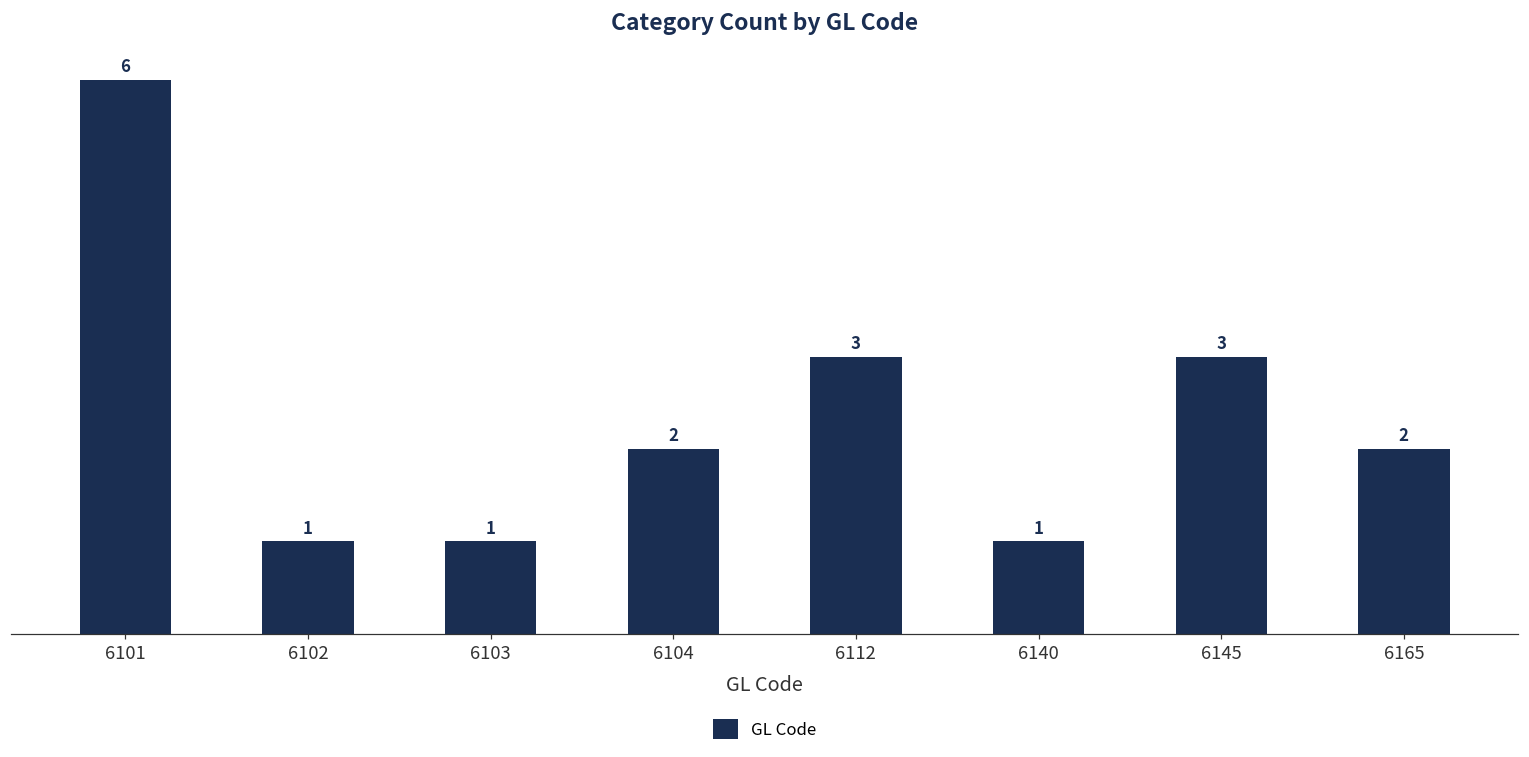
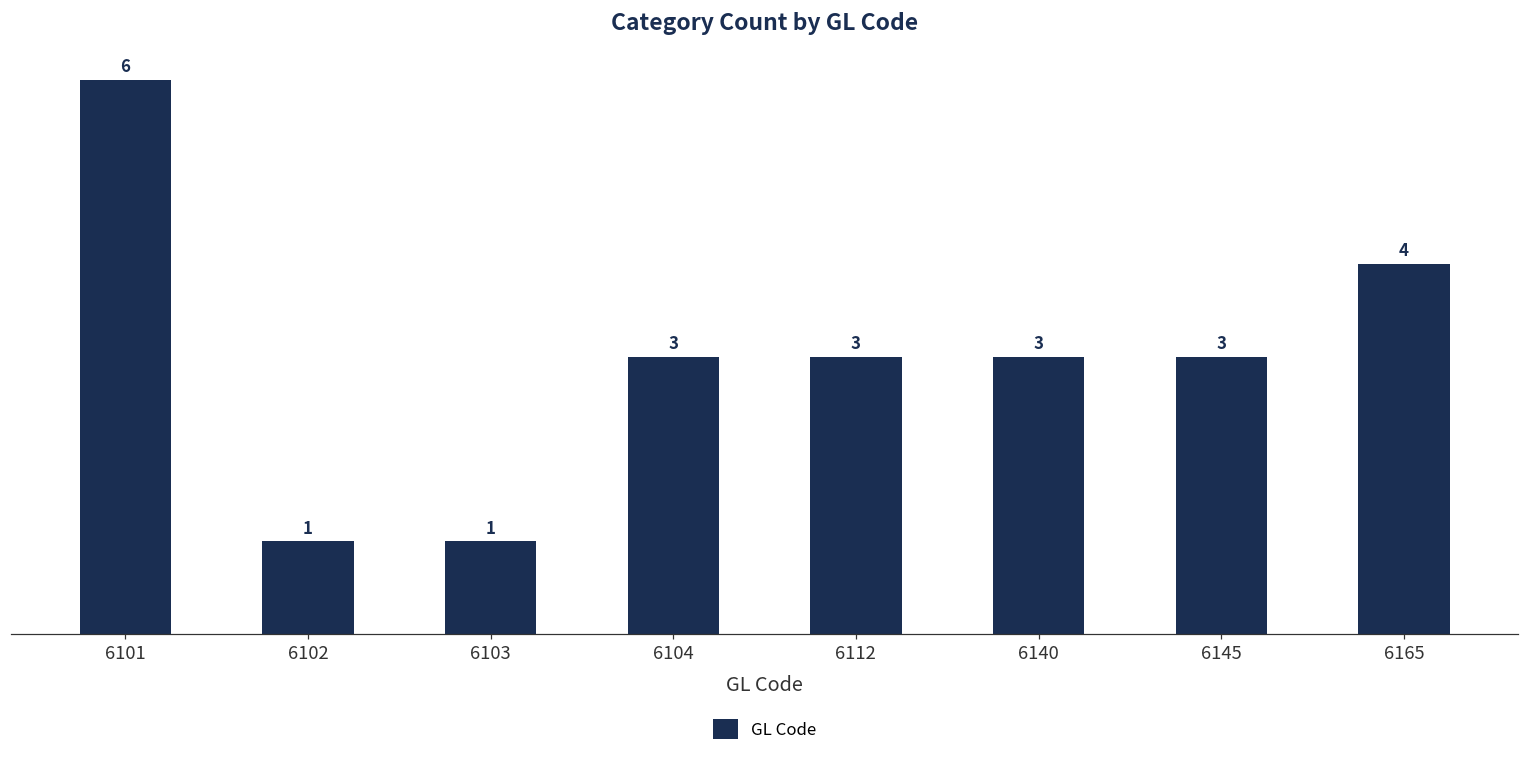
6104: 2 -> 3
6140: 1 -> 3
6165: 2 -> 4
